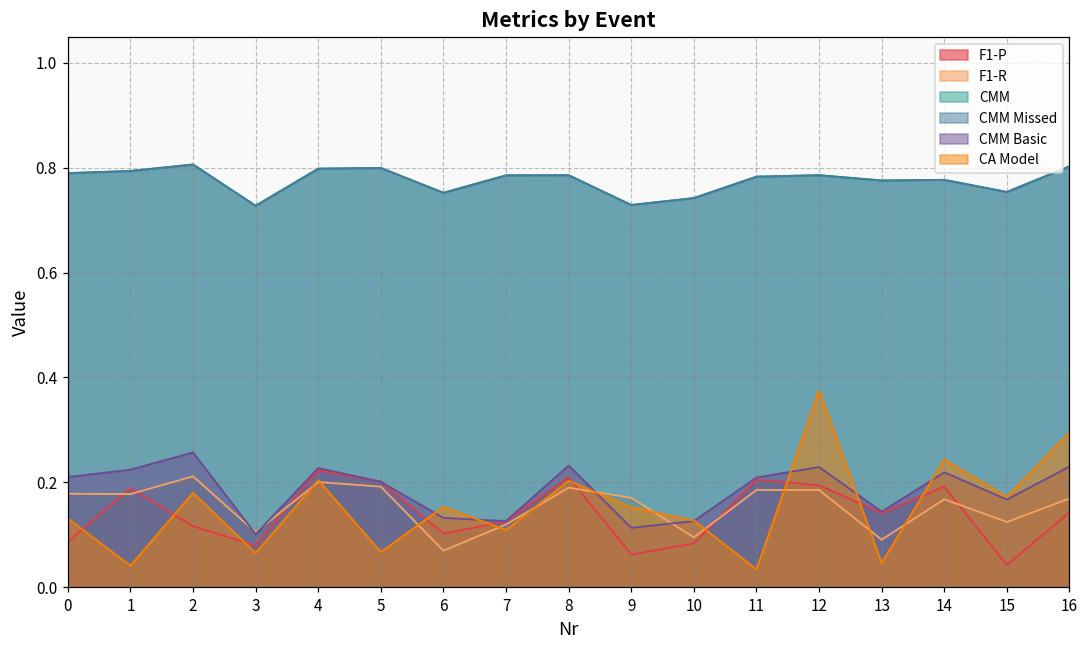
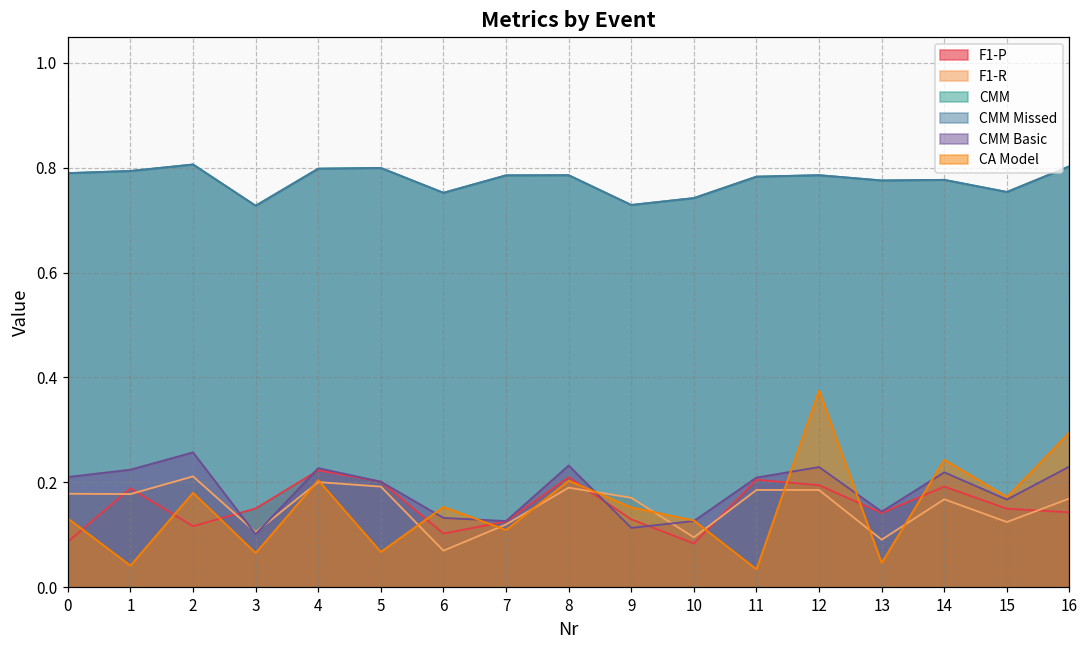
F1-P, 3: 0.08 -> 0.15
F1-P, 9: 0.06 -> 0.13
F1-P, 15: 0.04 -> 0.15
